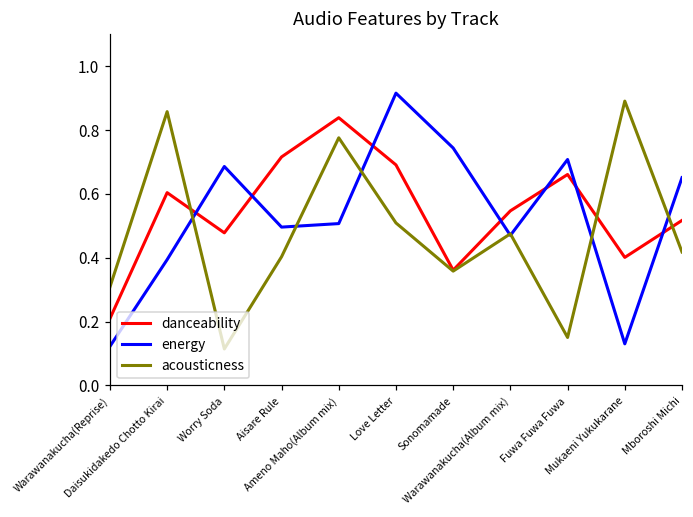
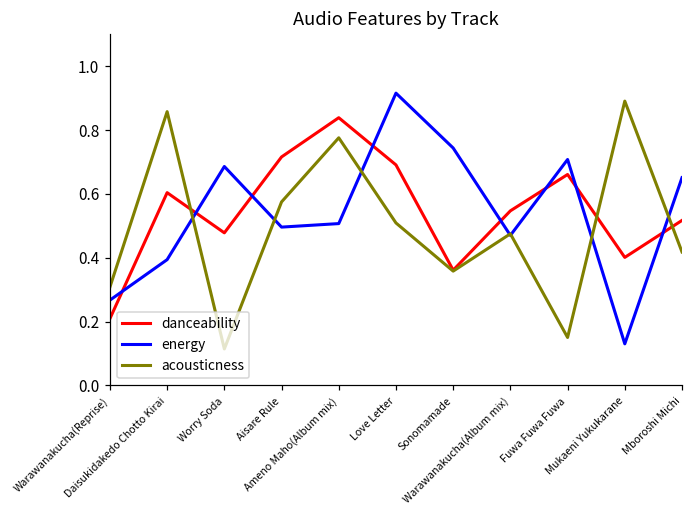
energy, Warawanakucha(Reprise): 0.12 -> 0.27
acousticness, Aisare Rule: 0.40 -> 0.58
